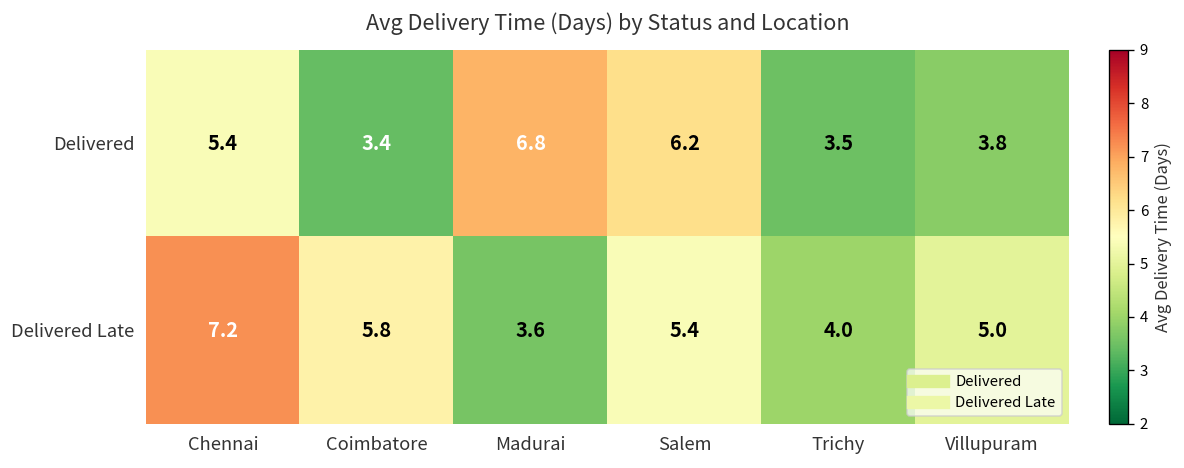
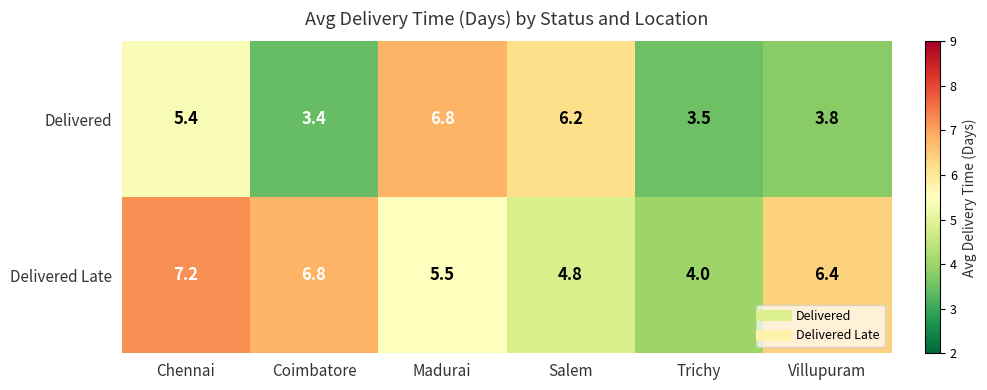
Delivered Late, Coimbatore: 5.8 -> 6.8
Delivered Late, Madurai: 3.6 -> 5.5
Delivered Late, Salem: 5.4 -> 4.8
Delivered Late, Villupuram: 5.0 -> 6.4
